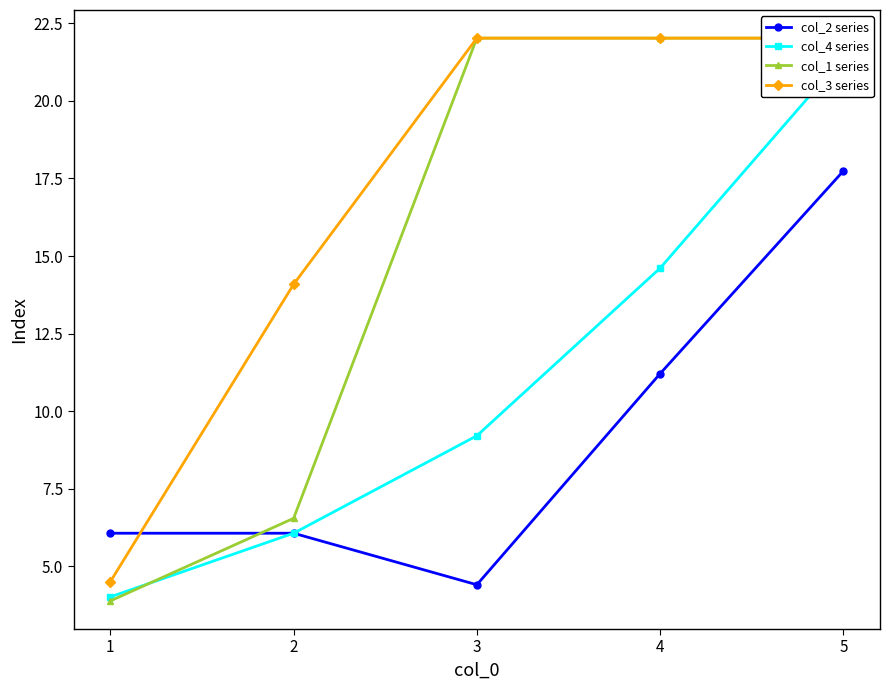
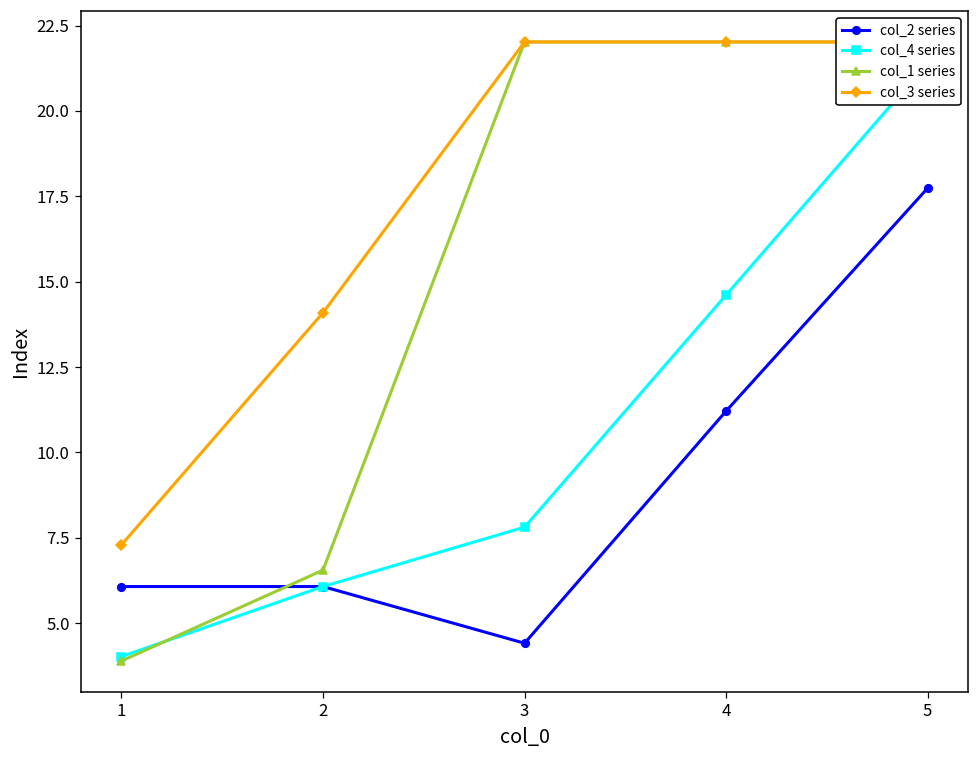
col_3 series, 1: 4.5 -> 7.3
col_4 series, 3: 9.2 -> 7.8
